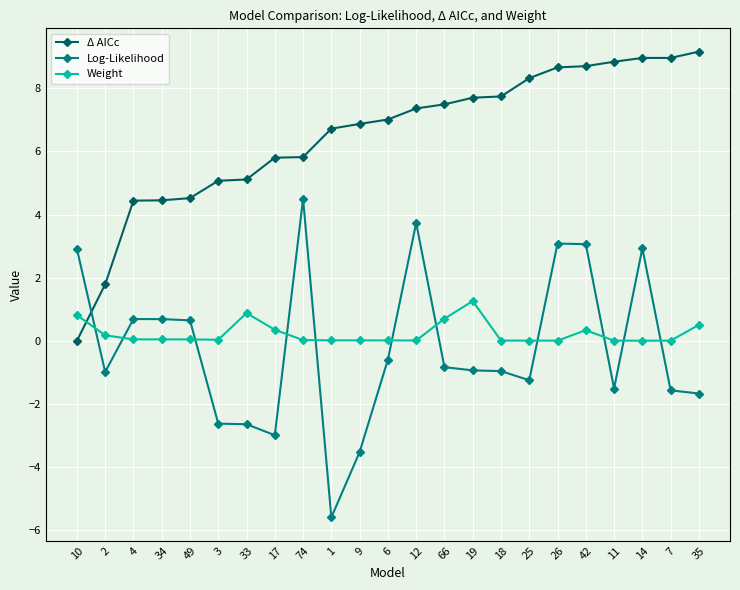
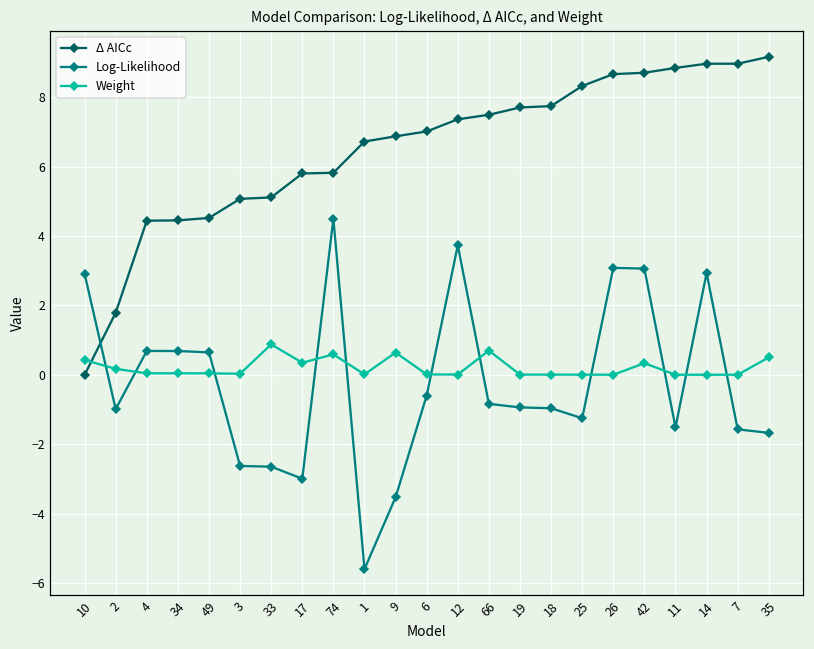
Weight, 10: 0.8 -> 0.4
Weight, 74: 0.0 -> 0.6
Weight, 9: 0.0 -> 0.6
Weight, 19: 1.3 -> 0.0
